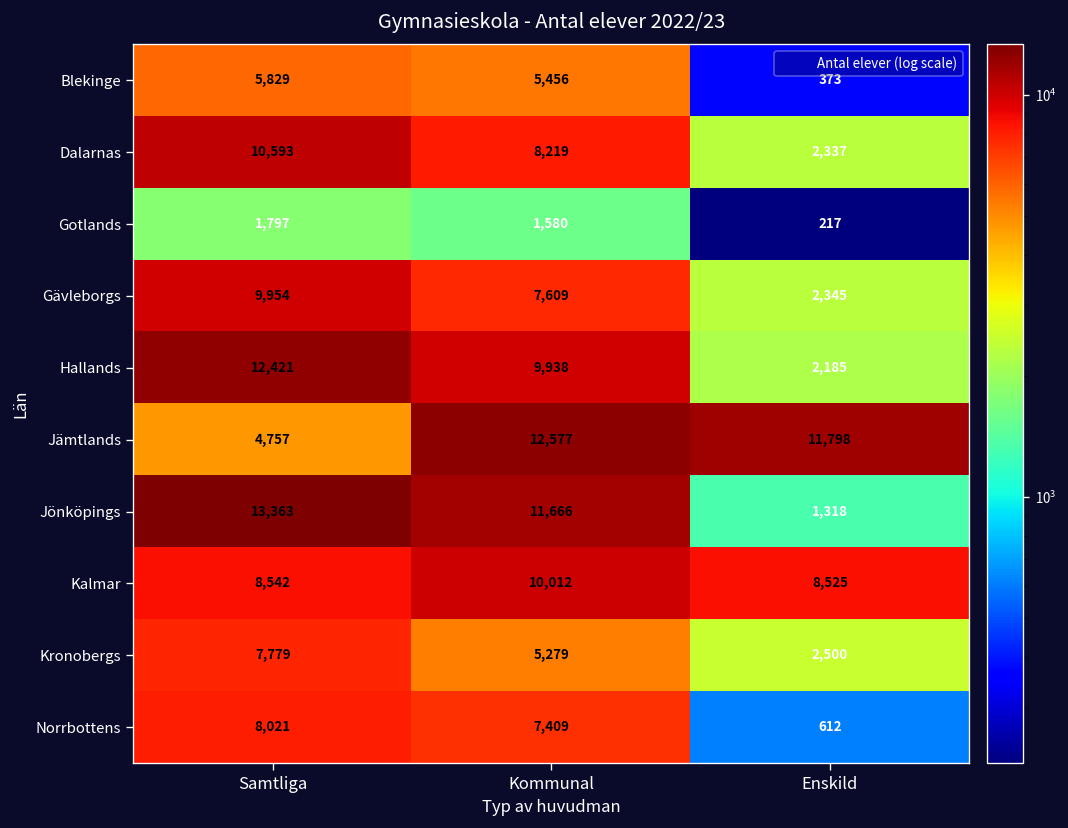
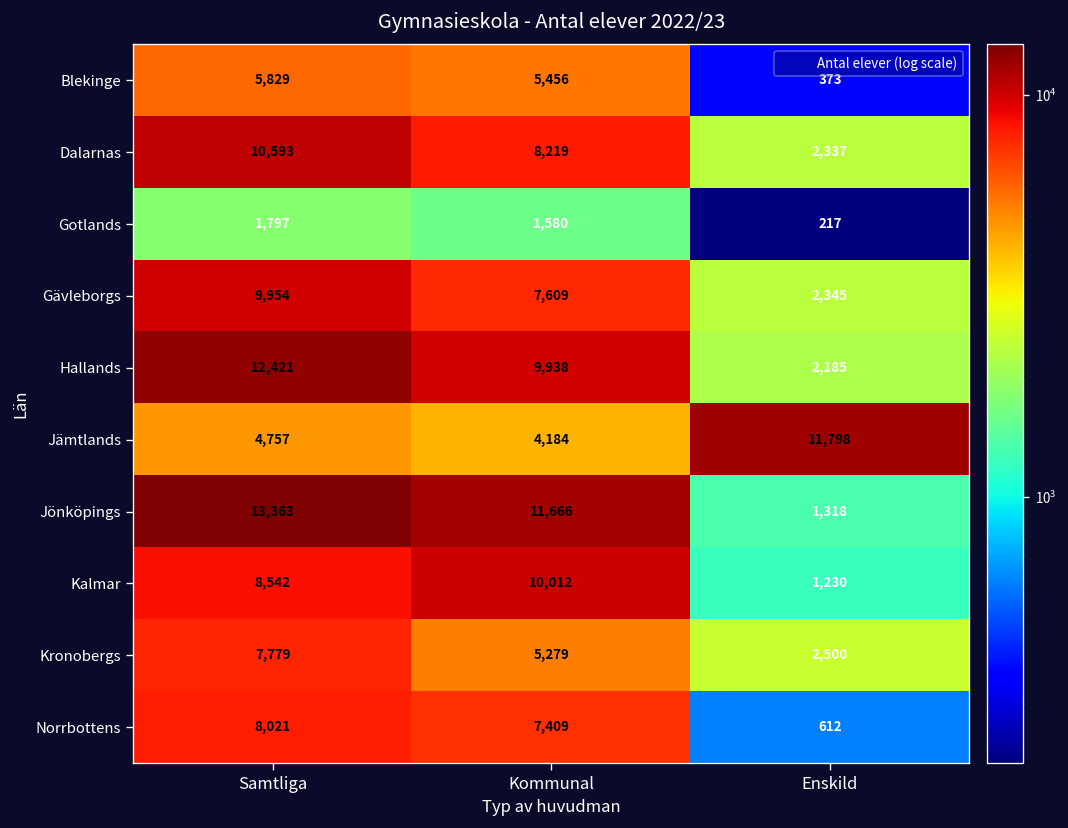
Jämtlands, Kommunal: 12,577 -> 4,184
Kalmar, Enskild: 8,525 -> 1,230
